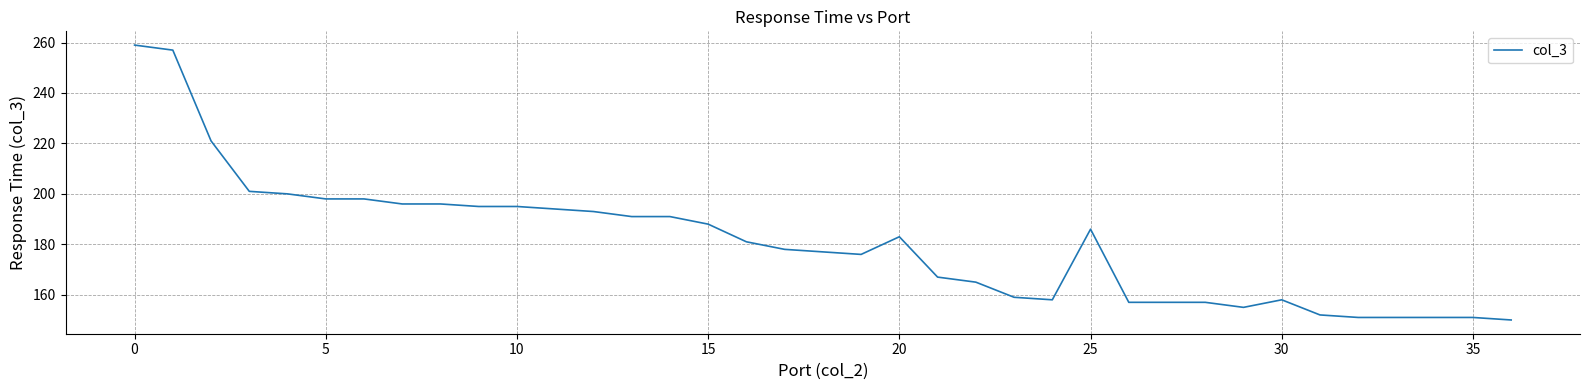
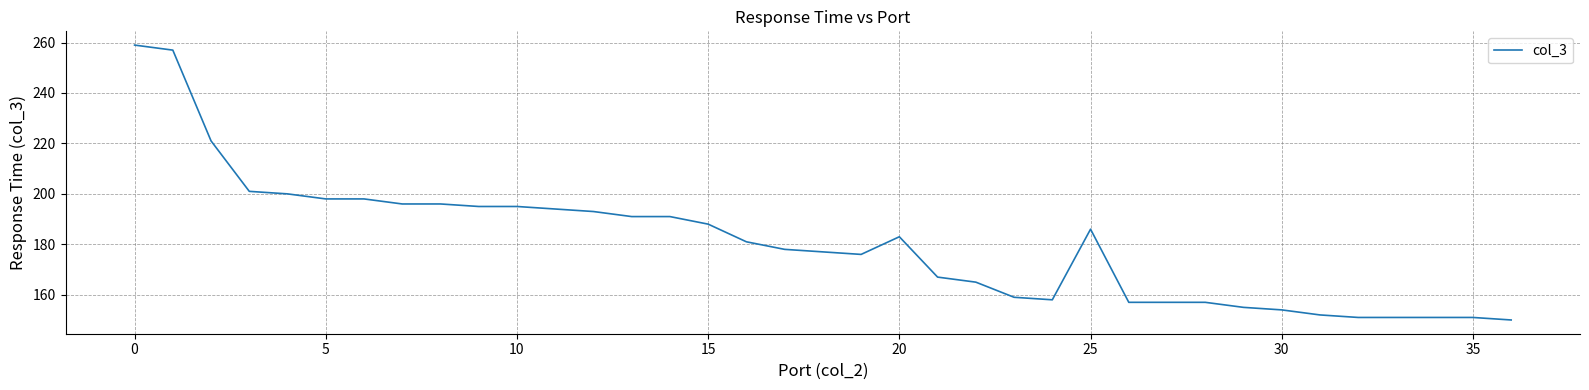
30: 158 -> 154
